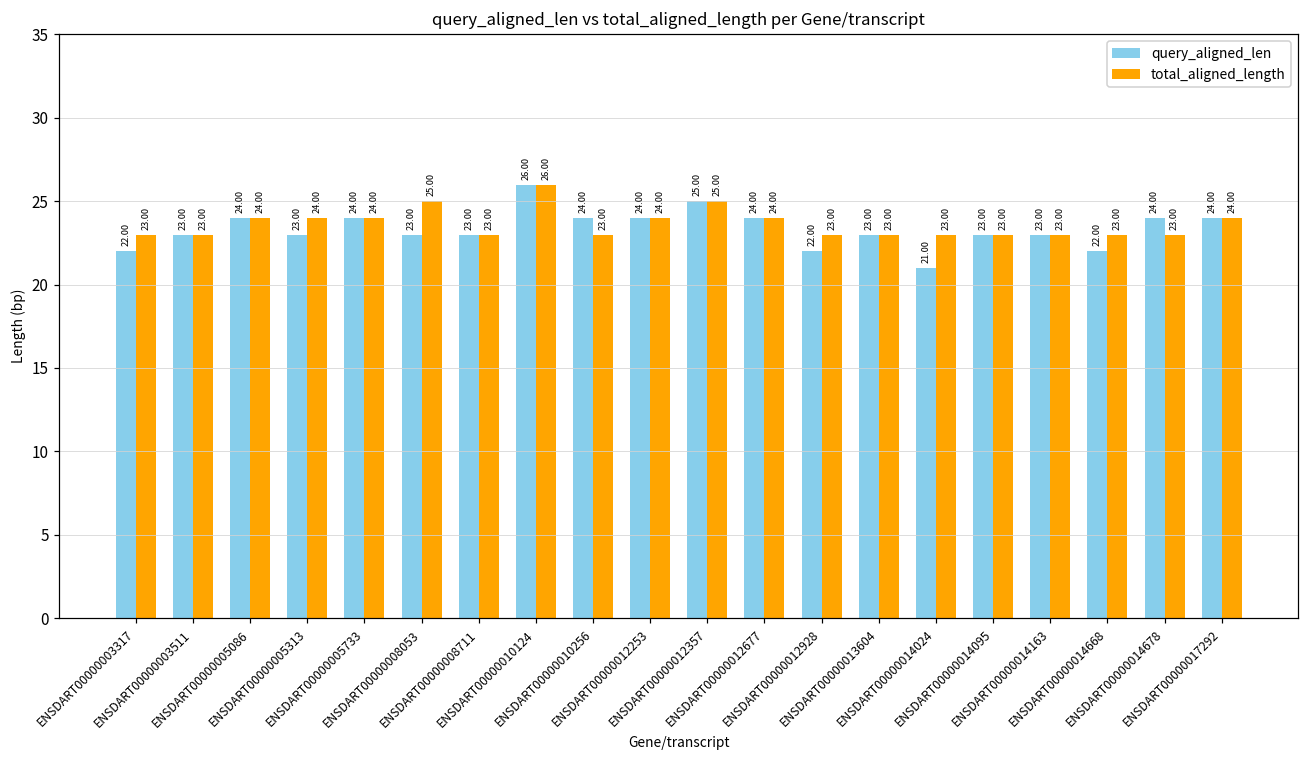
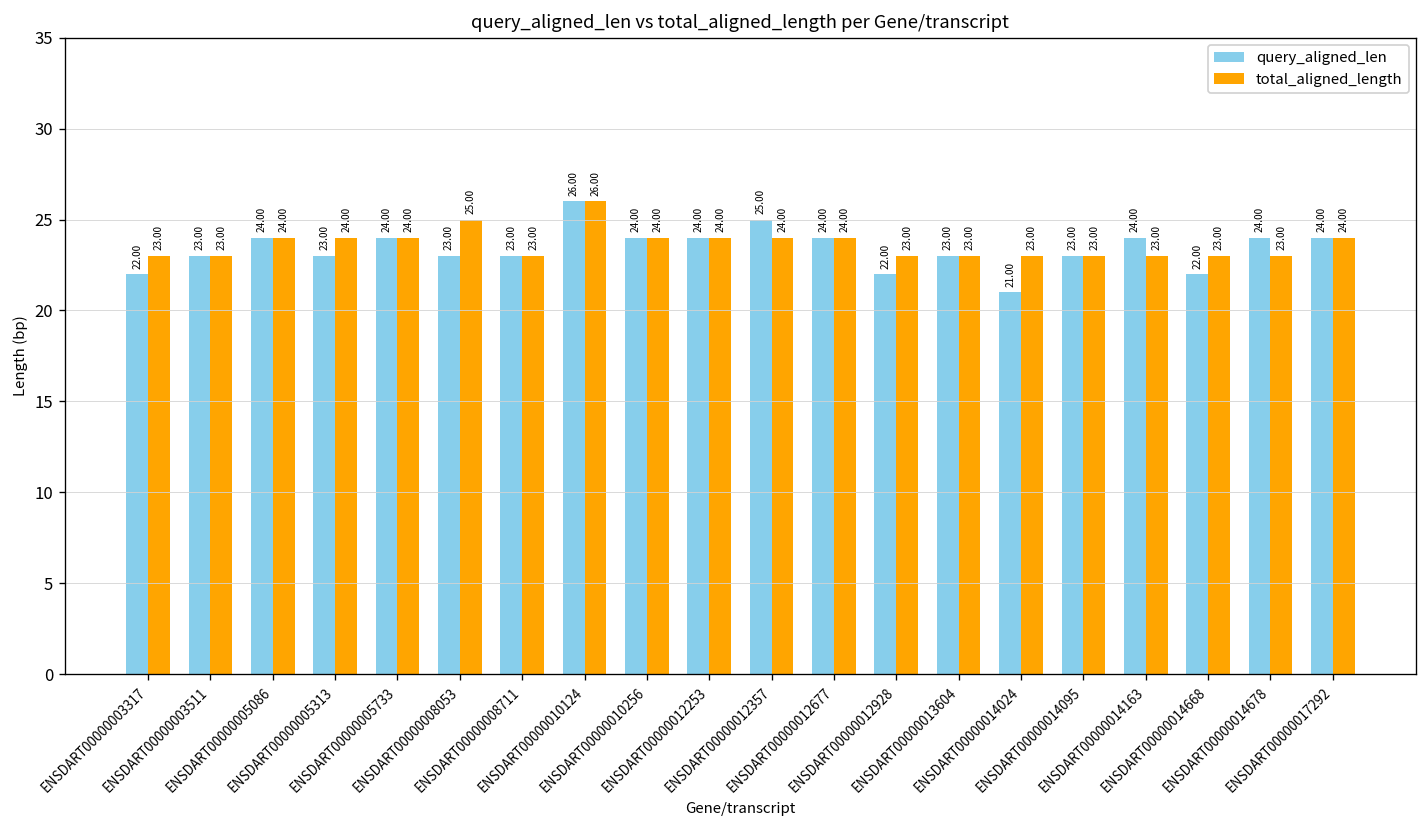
total_aligned_length, ENSDART00000010256: 23.00 -> 24.00
total_aligned_length, ENSDART00000012357: 25.00 -> 24.00
query_aligned_len, ENSDART00000014163: 23.00 -> 24.00
